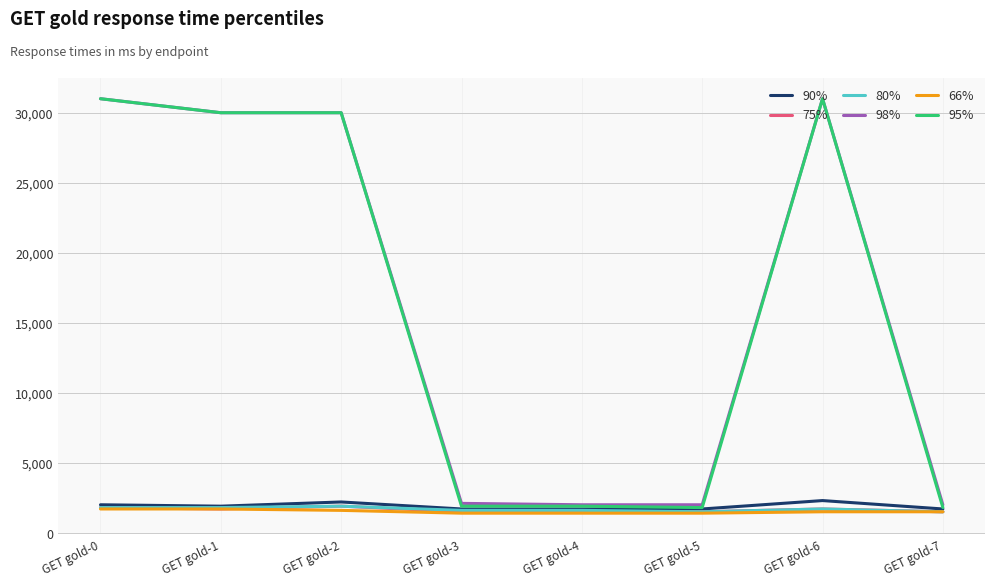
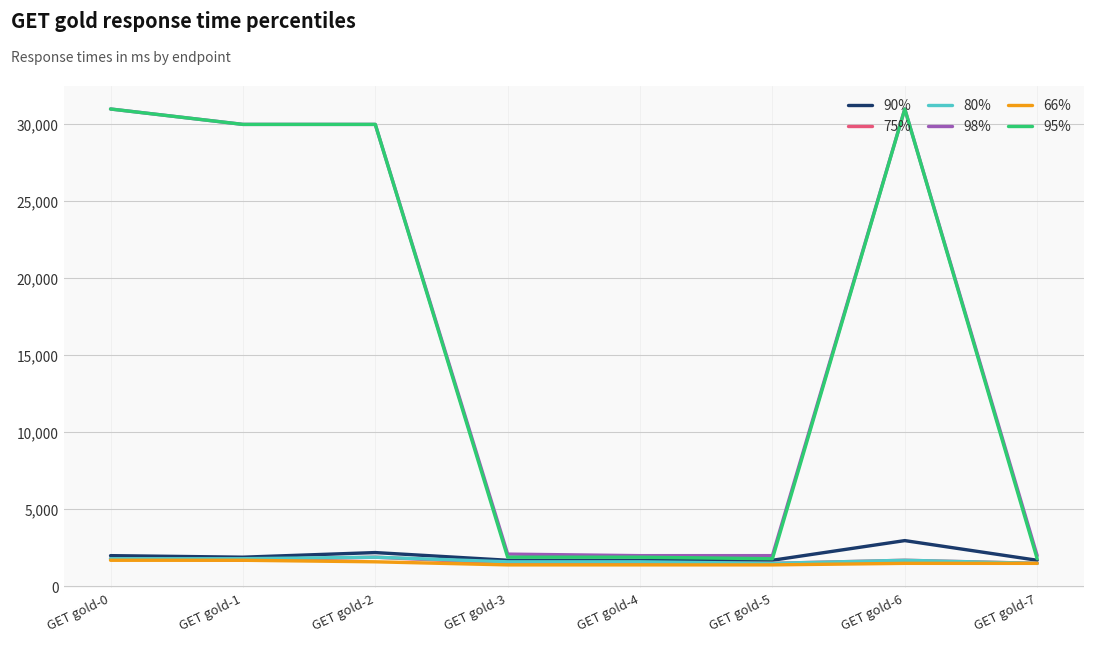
90%, GET gold-6: 2,300 -> 3,000
